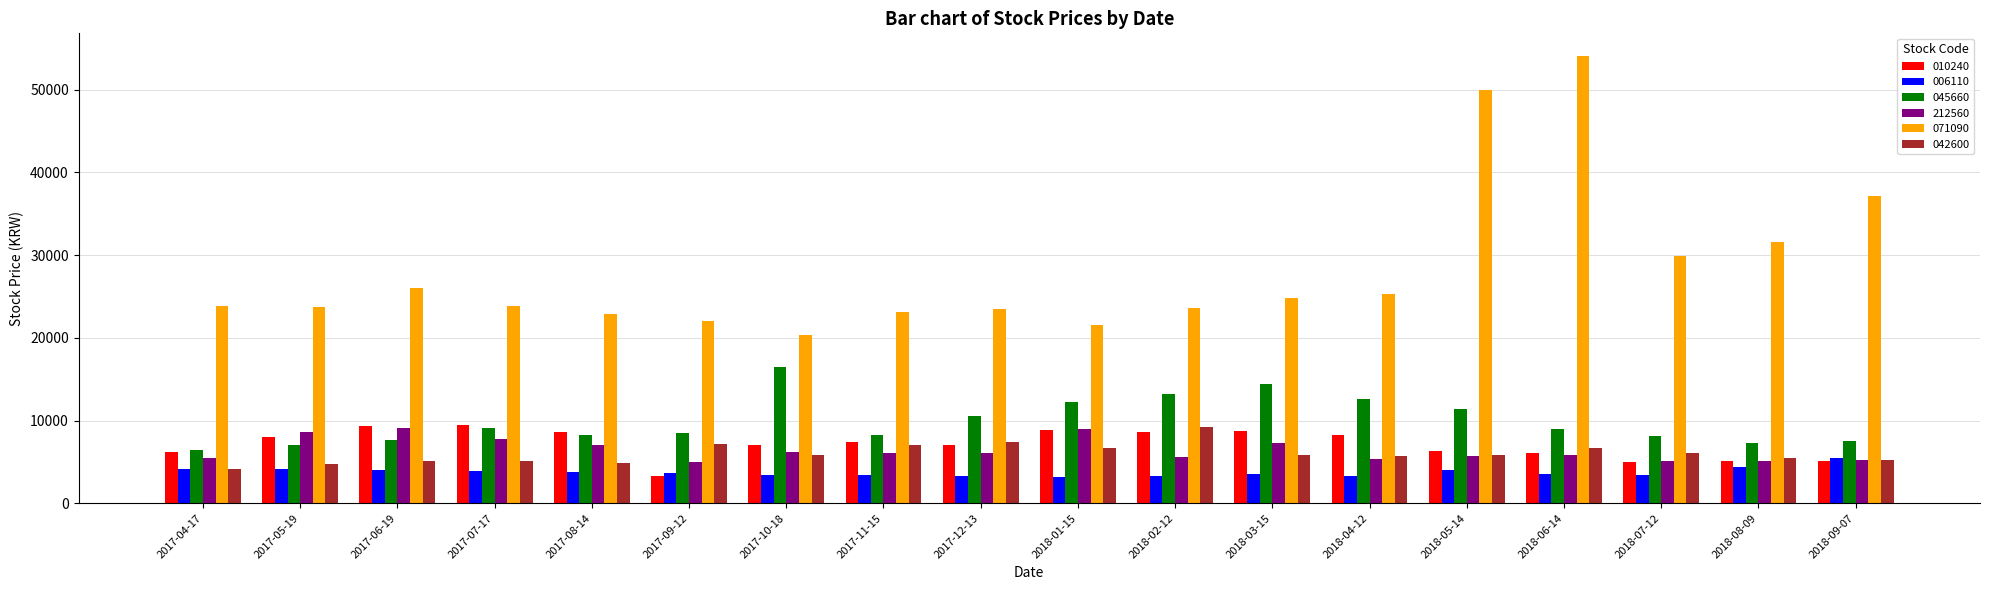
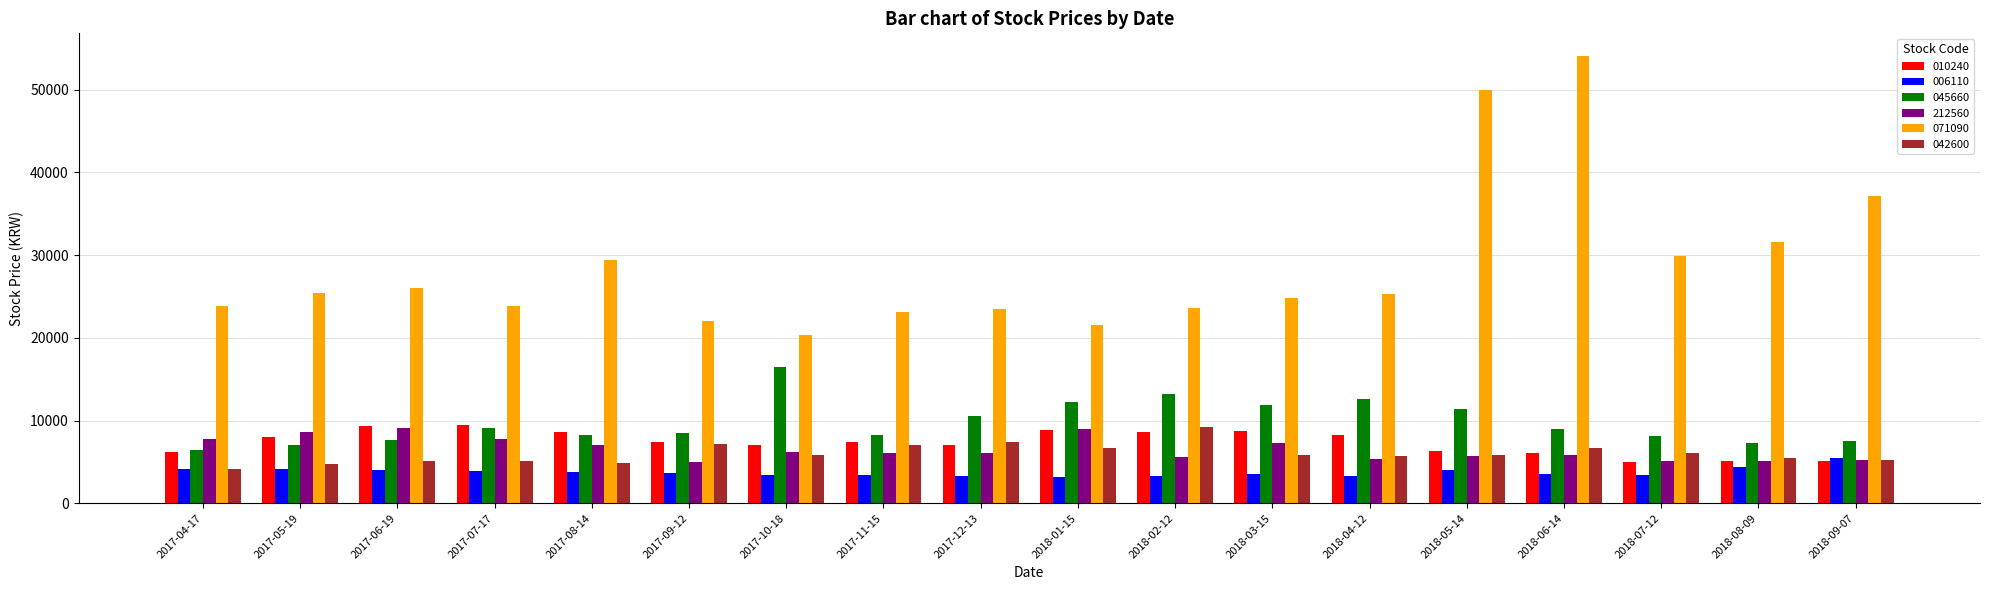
212560, 2017-04-17: 5000 -> 8000
071090, 2017-05-19: 24000 -> 25000
071090, 2017-08-14: 23000 -> 29000
010240, 2017-09-12: 3000 -> 7000
045660, 2018-03-15: 14000 -> 12000
